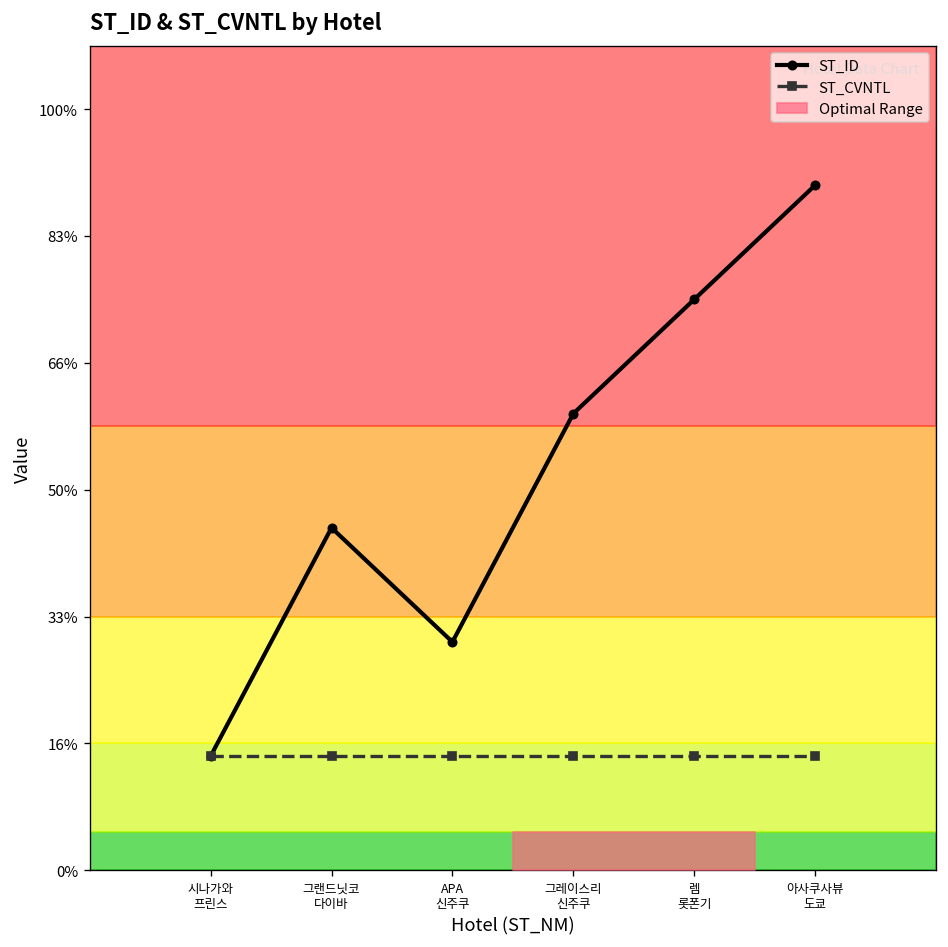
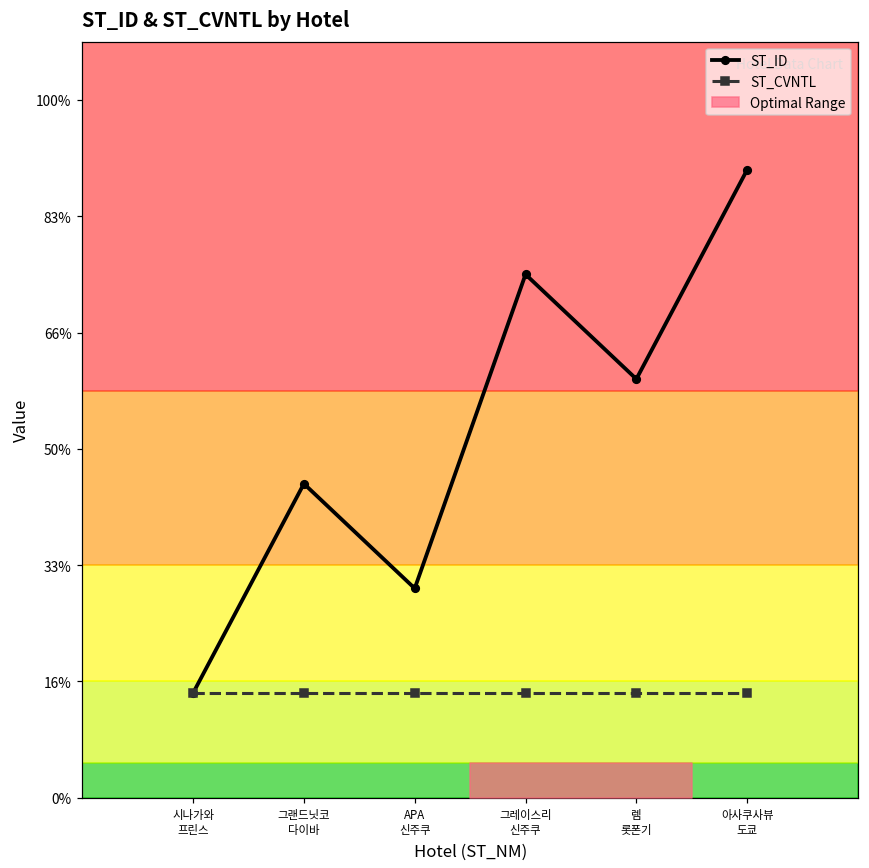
ST_ID, 그레이스리 신주쿠: 60% -> 75%
ST_ID, 렘 롯폰기: 75% -> 60%
